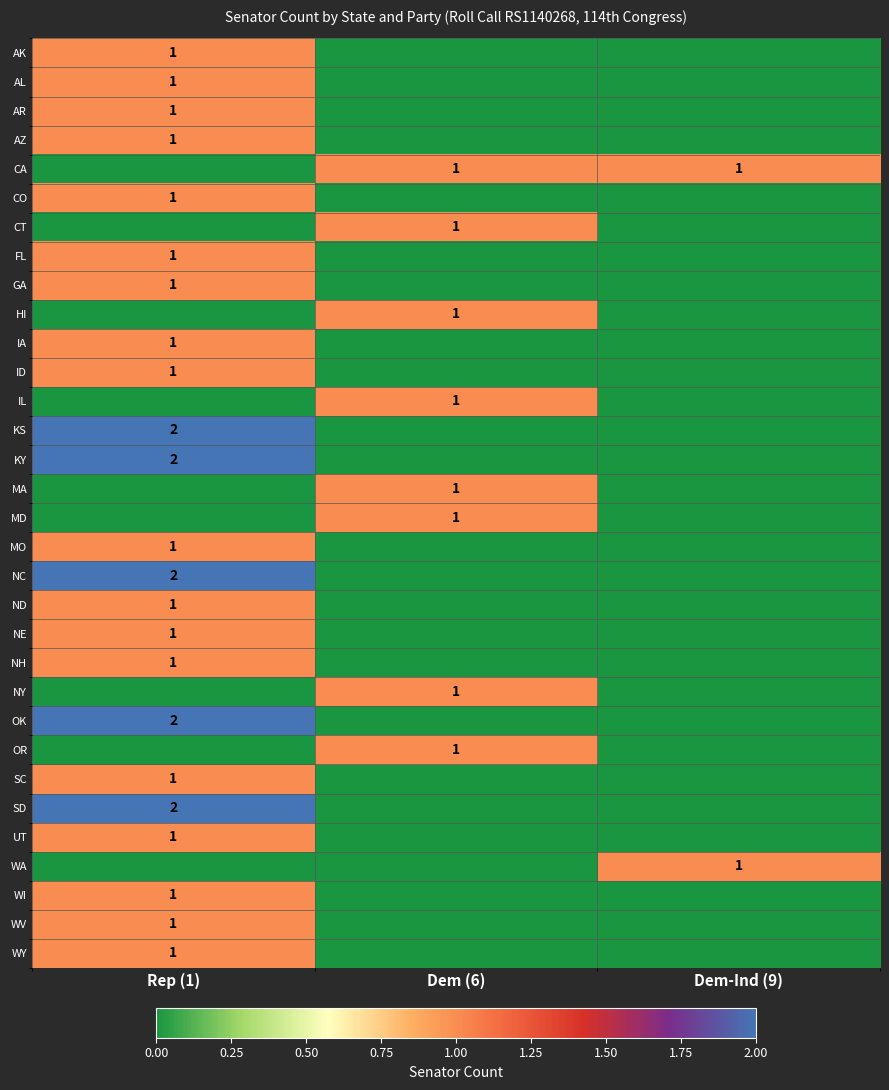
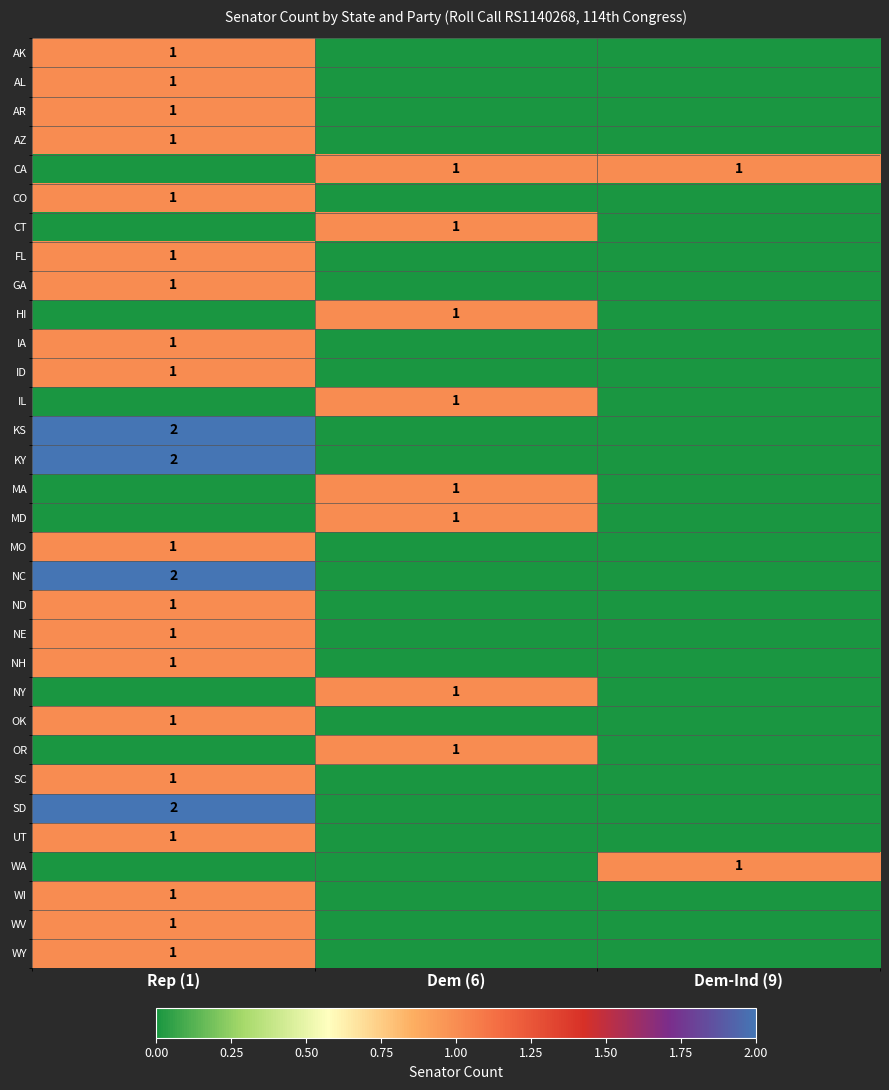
OK, Rep (1): 2 -> 1
